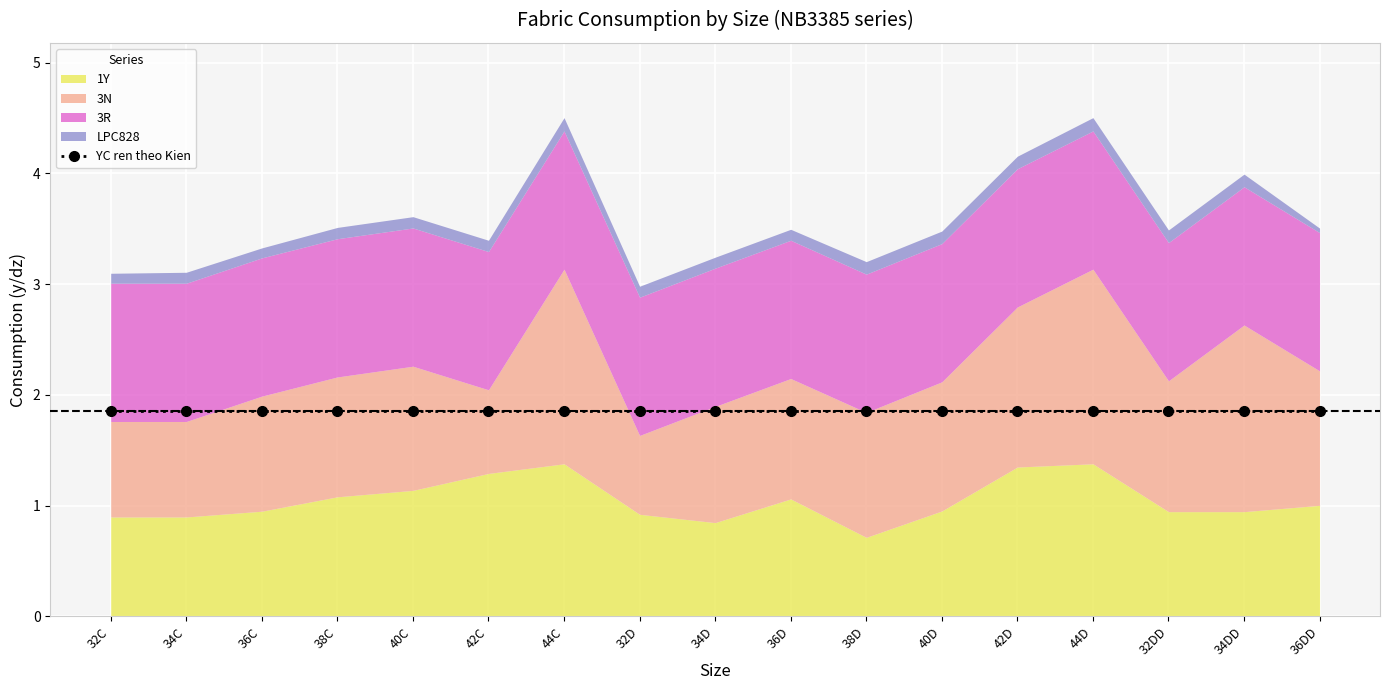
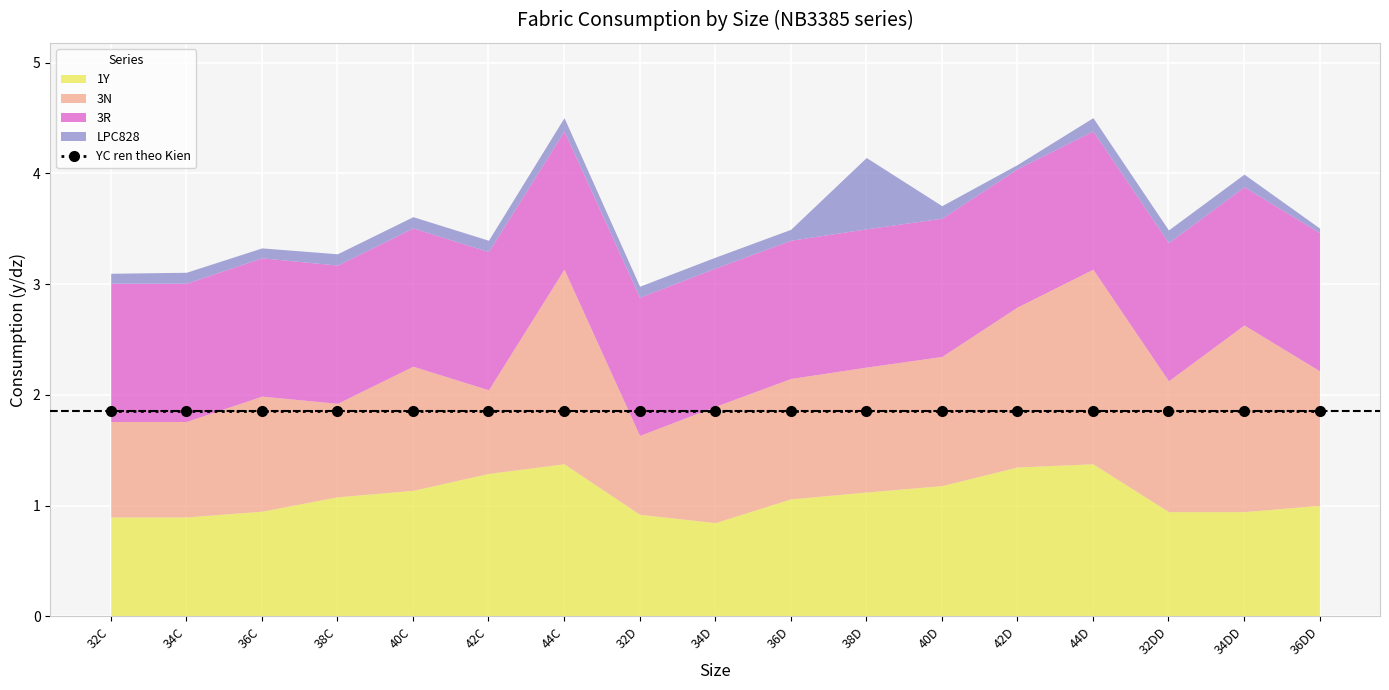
3N, 38C: 1.08 -> 0.84
1Y, 38D: 0.71 -> 1.12
LPC828, 38D: 0.11 -> 0.64
1Y, 40D: 0.95 -> 1.18
LPC828, 42D: 0.11 -> 0.04
